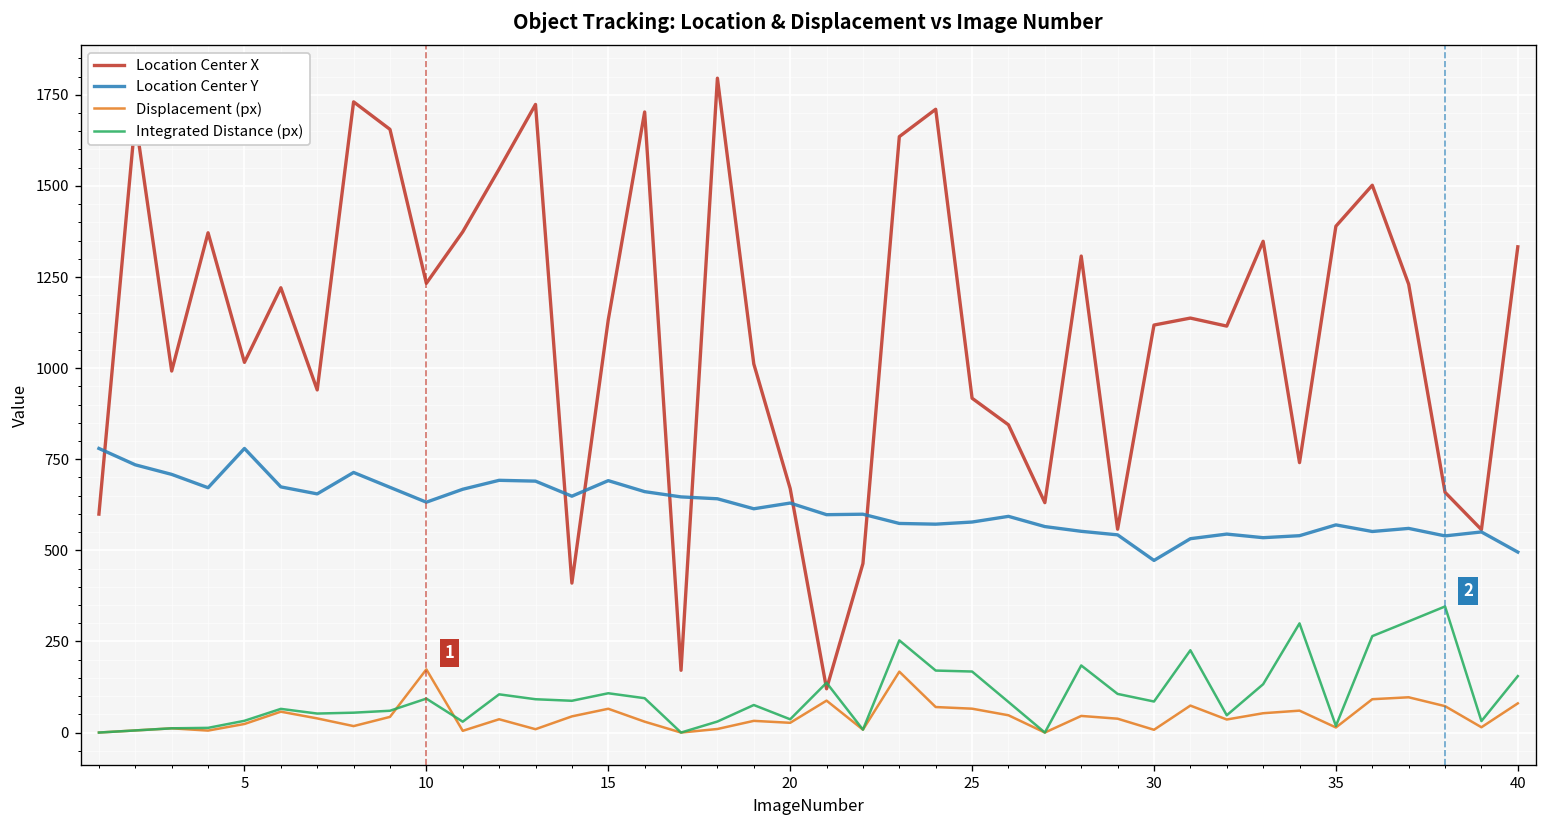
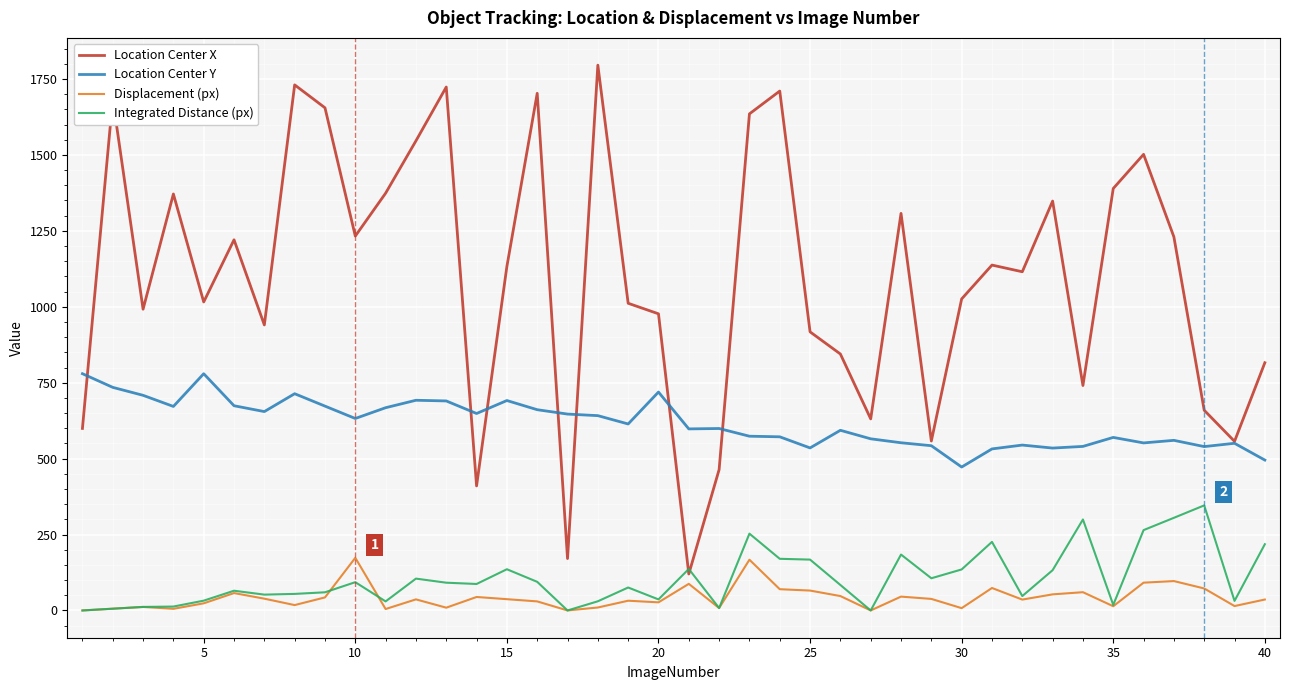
Displacement (px), 15: 70 -> 40
Integrated Distance (px), 15: 110 -> 140
Location Center X, 20: 670 -> 980
Location Center Y, 20: 630 -> 720
Location Center Y, 25: 580 -> 540
Location Center X, 30: 1120 -> 1030
Integrated Distance (px), 30: 90 -> 140
Location Center X, 40: 1330 -> 820
Displacement (px), 40: 80 -> 40
Integrated Distance (px), 40: 150 -> 220
